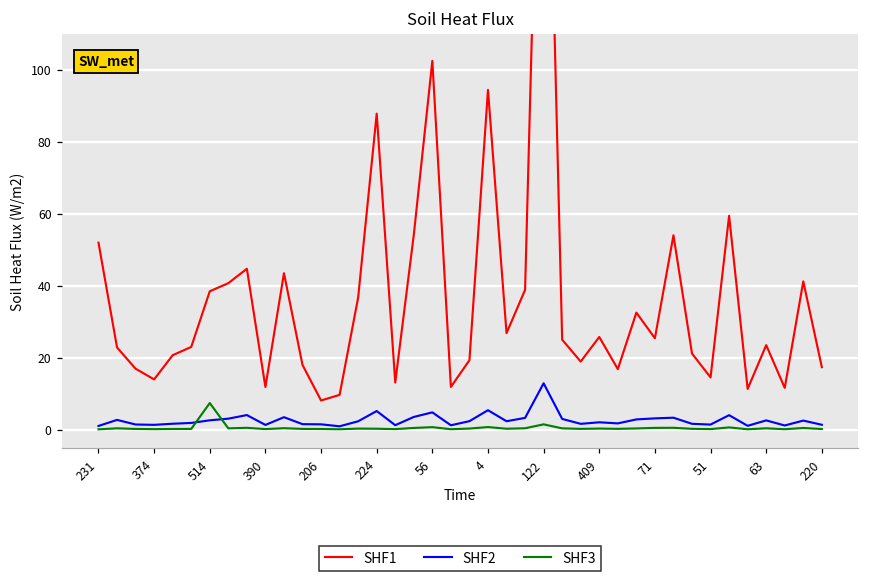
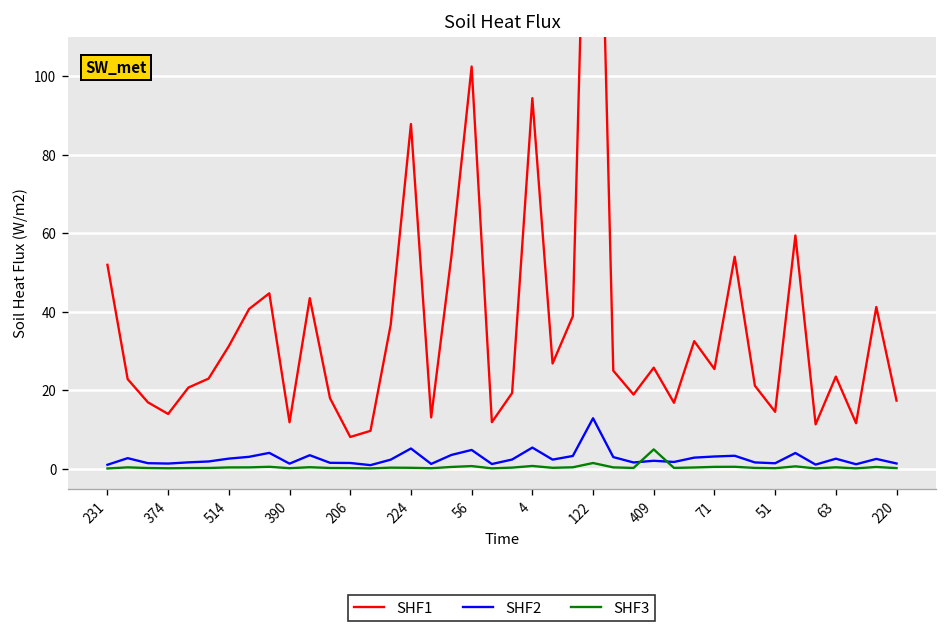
SHF1, 514: 38 -> 31
SHF3, 514: 7 -> 0
SHF3, 409: 0 -> 5
